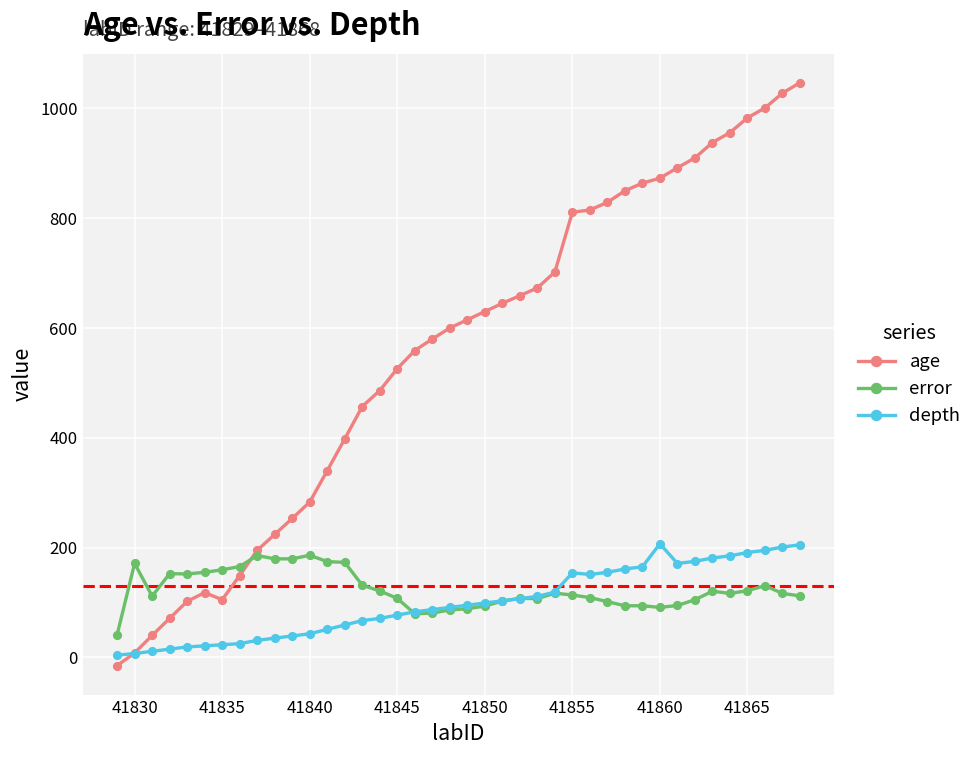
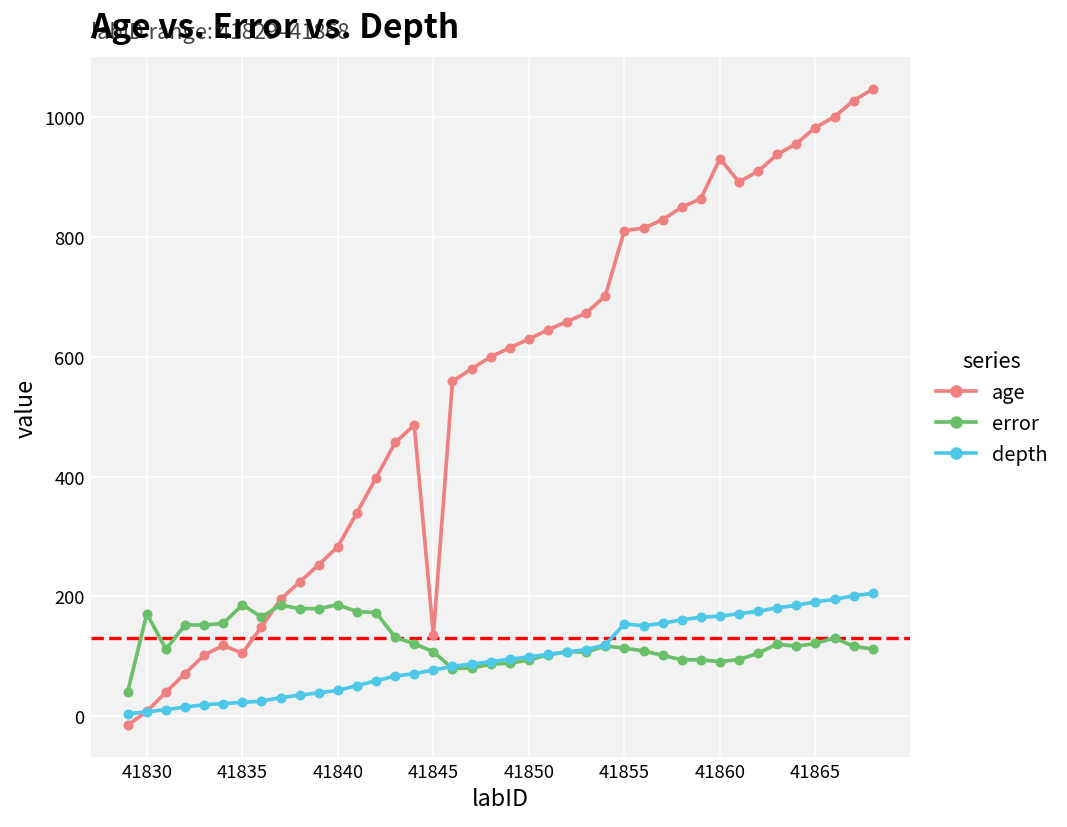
error, 41835: 160 -> 190
age, 41845: 530 -> 140
age, 41860: 870 -> 930
depth, 41860: 210 -> 170
